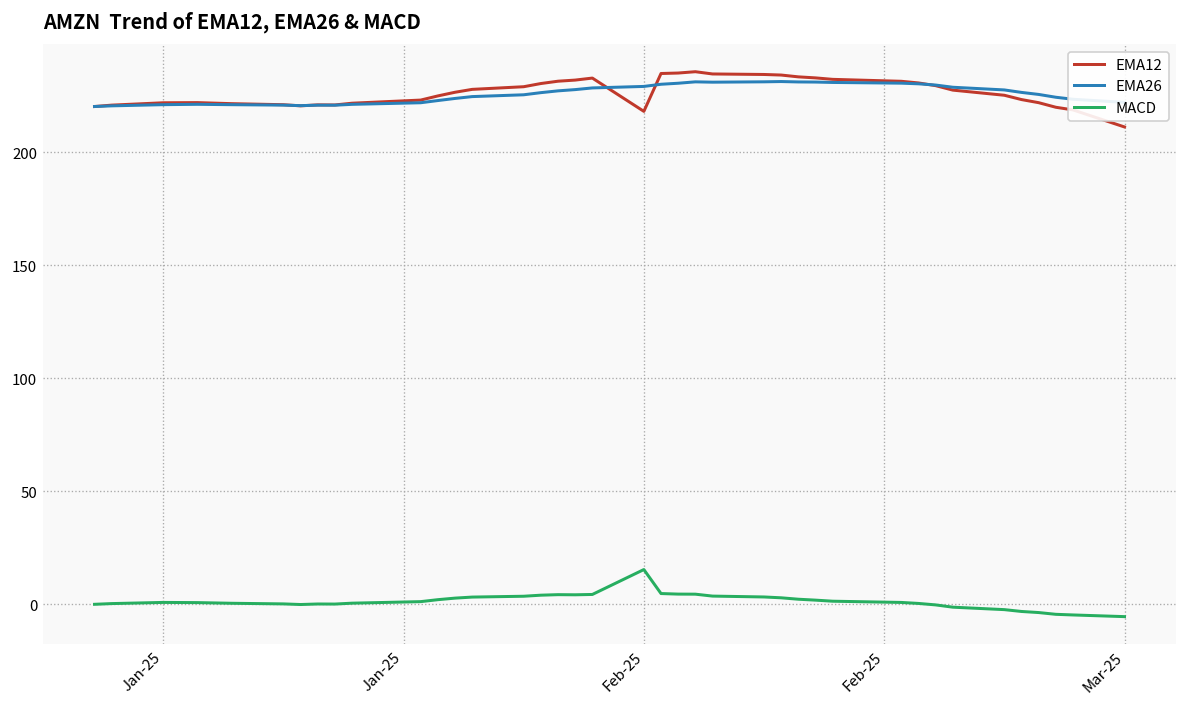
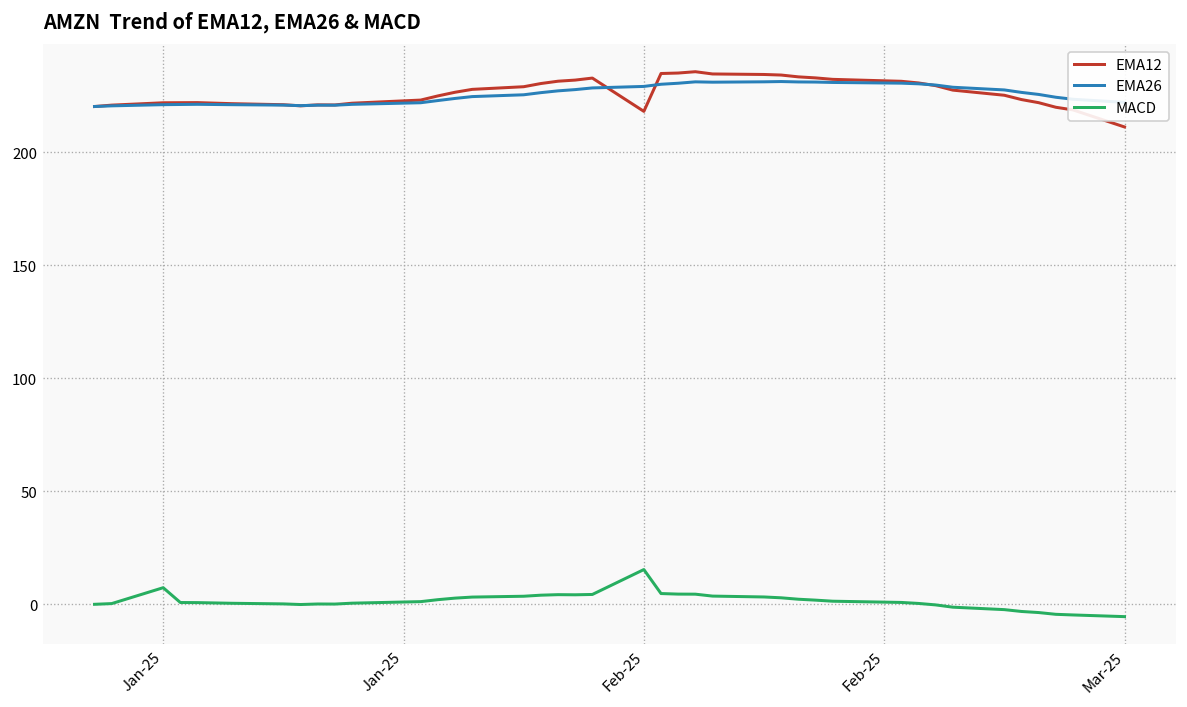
MACD, Jan-25: 1 -> 7
